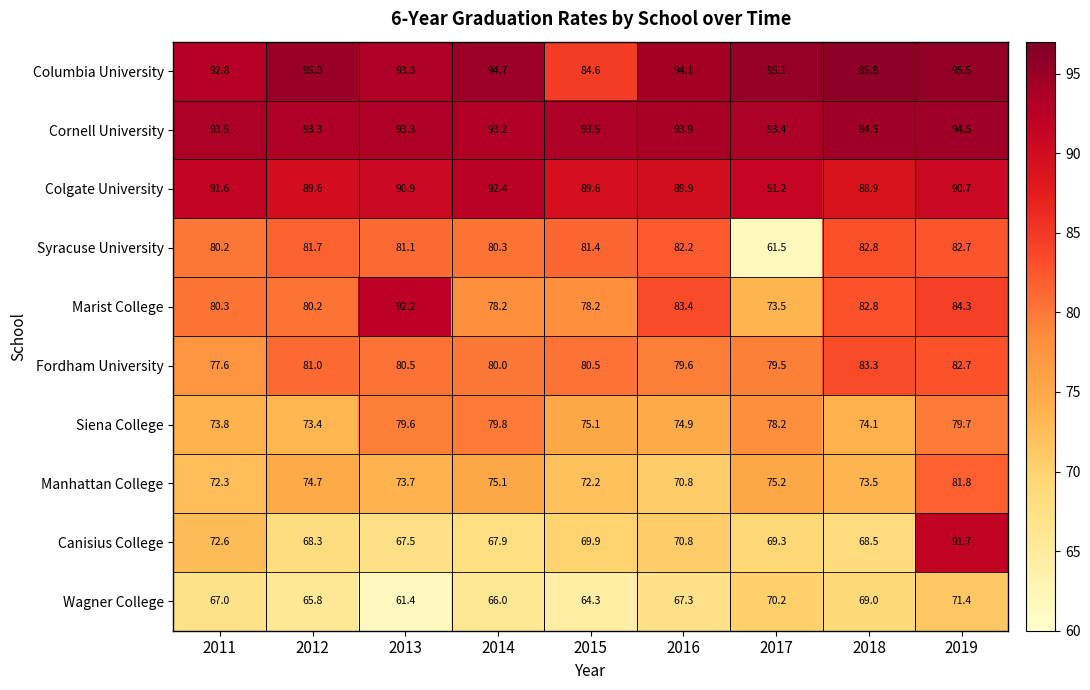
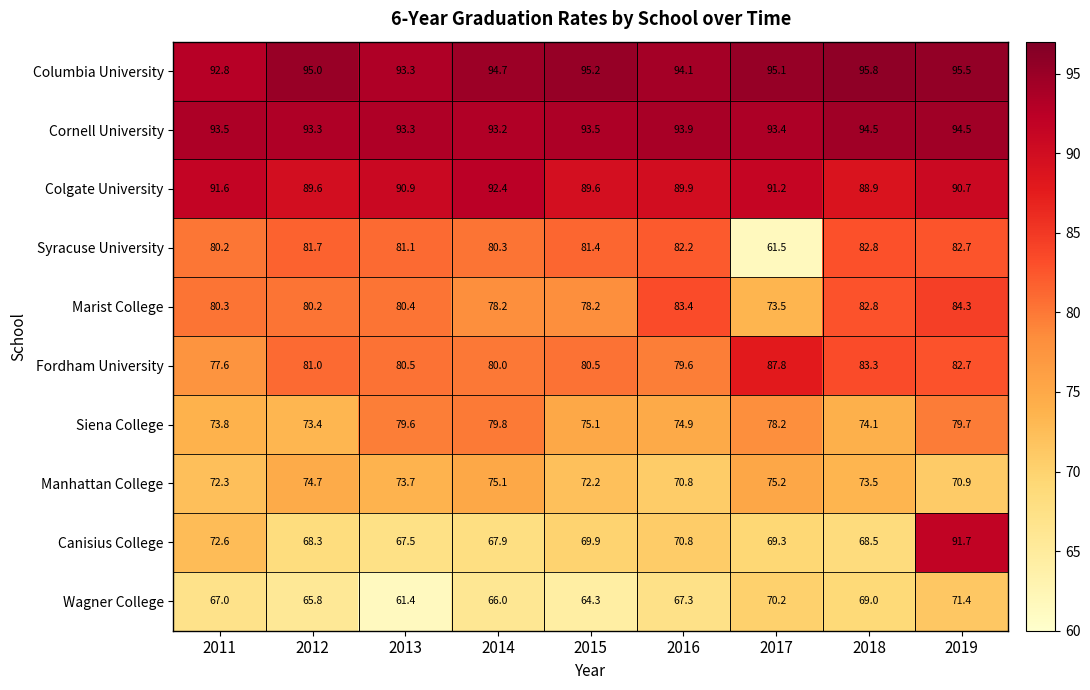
Columbia University, 2015: 84.6 -> 95.2
Marist College, 2013: 92.2 -> 80.4
Fordham University, 2017: 79.5 -> 87.8
Manhattan College, 2019: 81.8 -> 70.9
